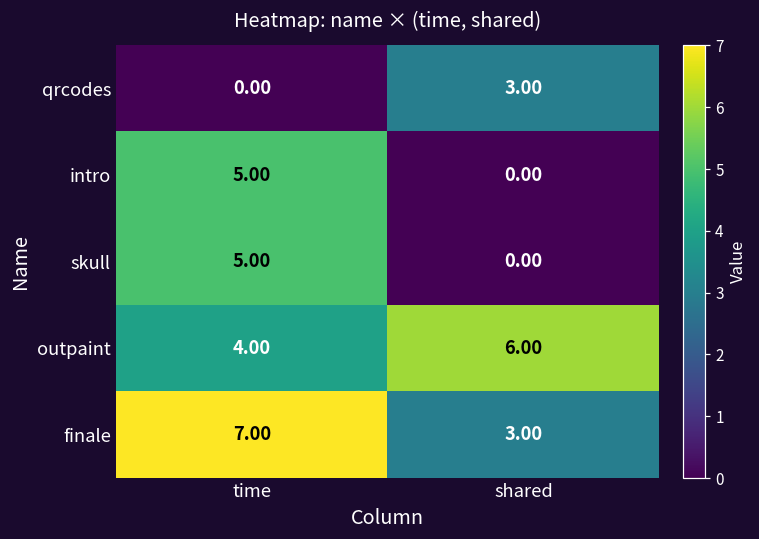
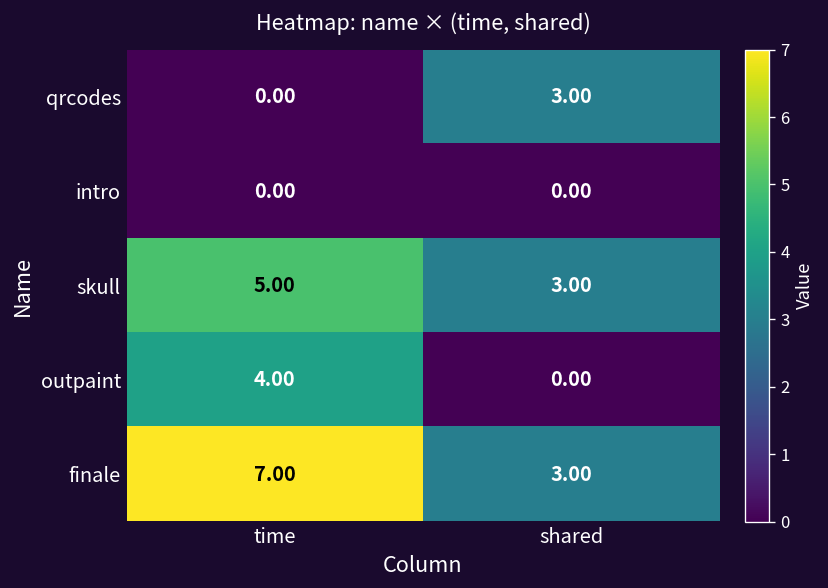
intro, time: 5.00 -> 0.00
skull, shared: 0.00 -> 3.00
outpaint, shared: 6.00 -> 0.00
